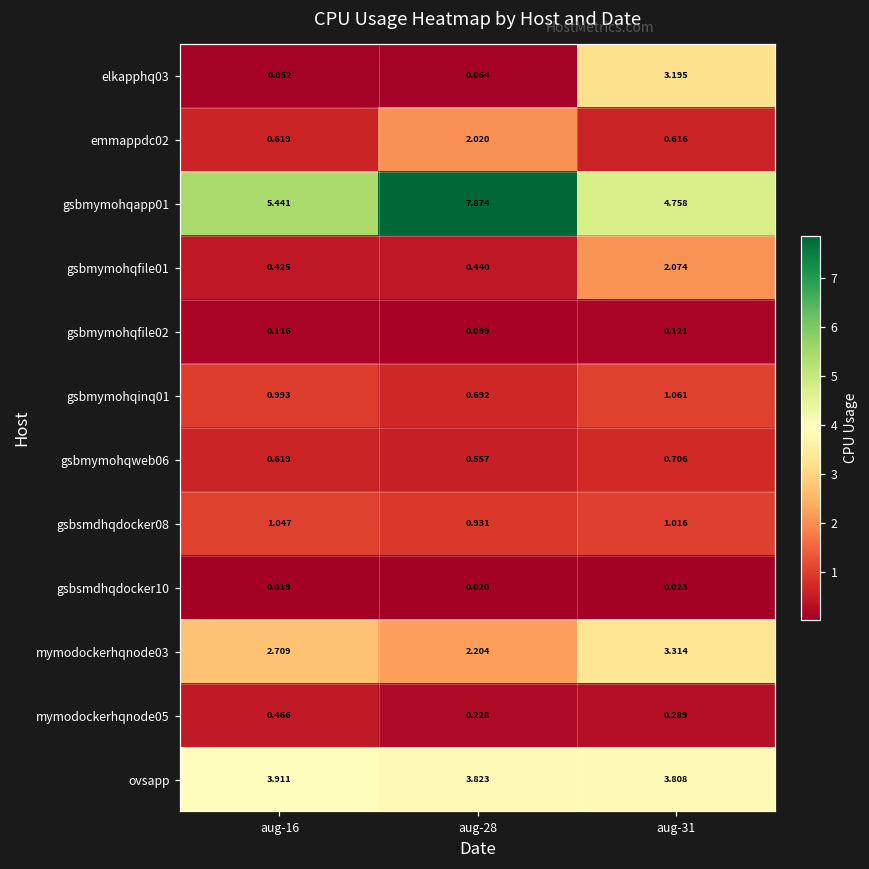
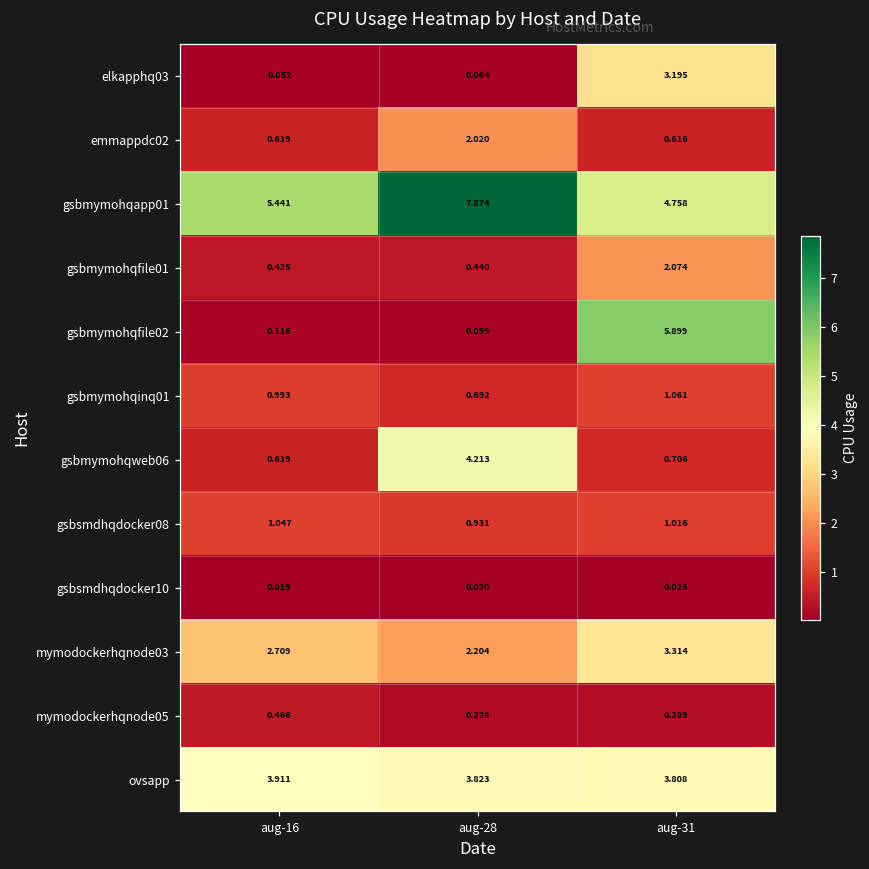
gsbmymohqfile02, aug-31: 0.121 -> 5.899
gsbmymohqweb06, aug-28: 0.557 -> 4.213
